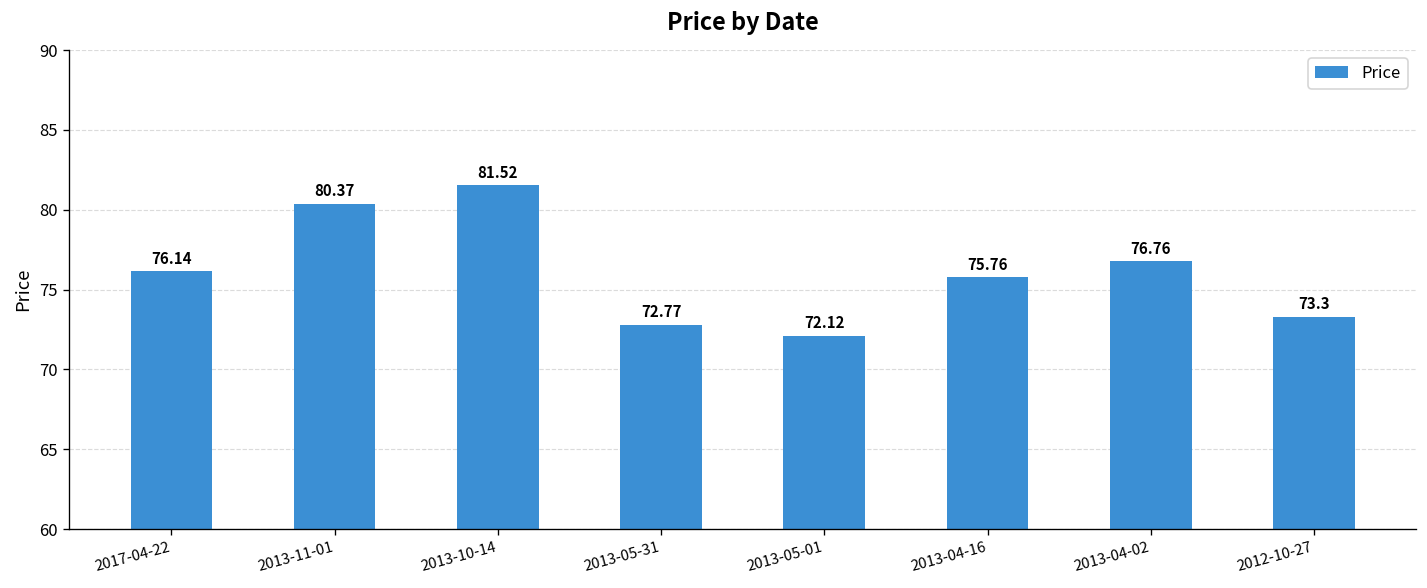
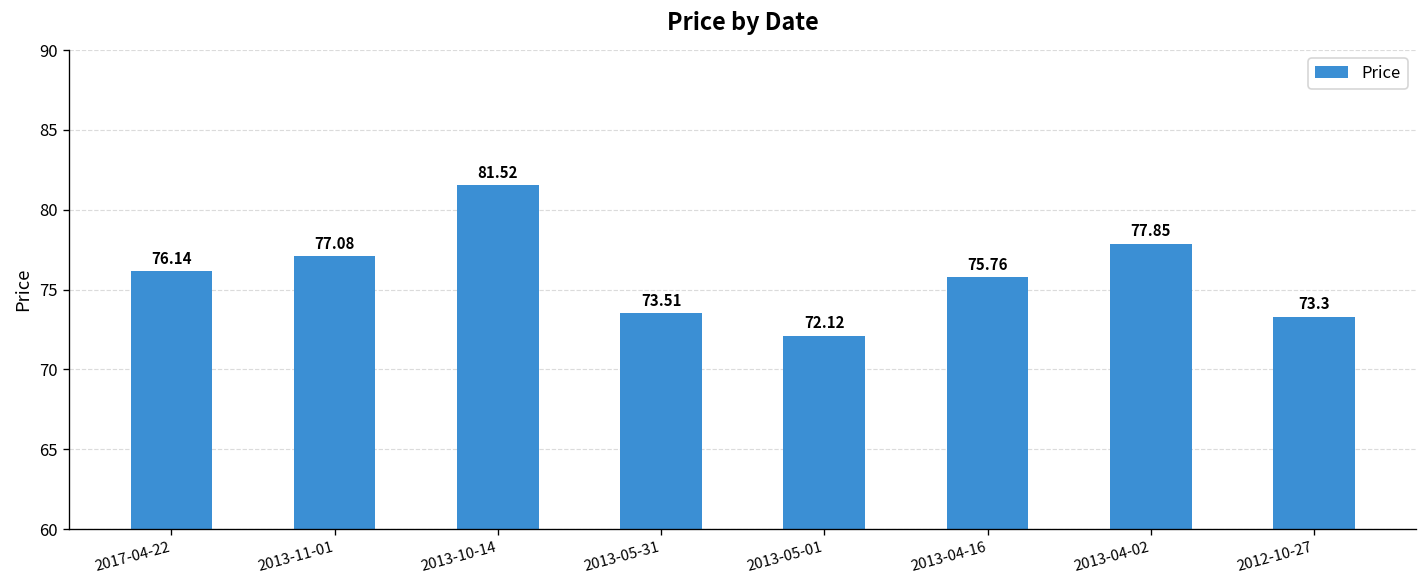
2013-11-01: 80.37 -> 77.08
2013-05-31: 72.77 -> 73.51
2013-04-02: 76.76 -> 77.85
